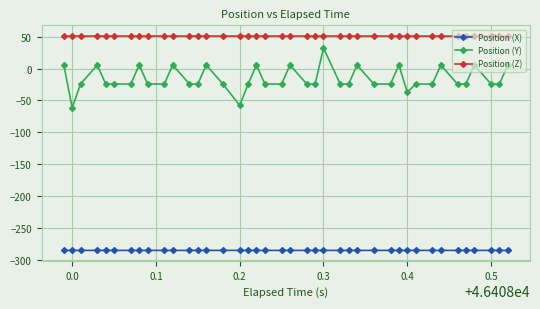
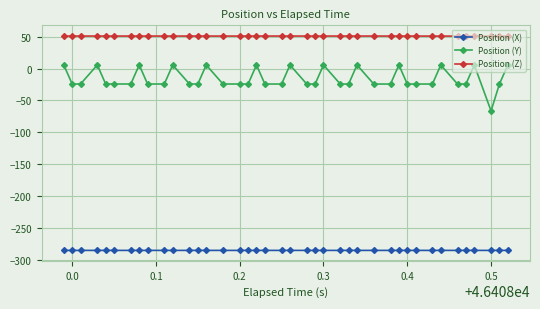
Position (Y), 0.0: -60 -> -20
Position (Y), 0.2: -60 -> -20
Position (Y), 0.3: 30 -> 10
Position (Y), 0.4: -40 -> -20
Position (Y), 0.5: -20 -> -70
